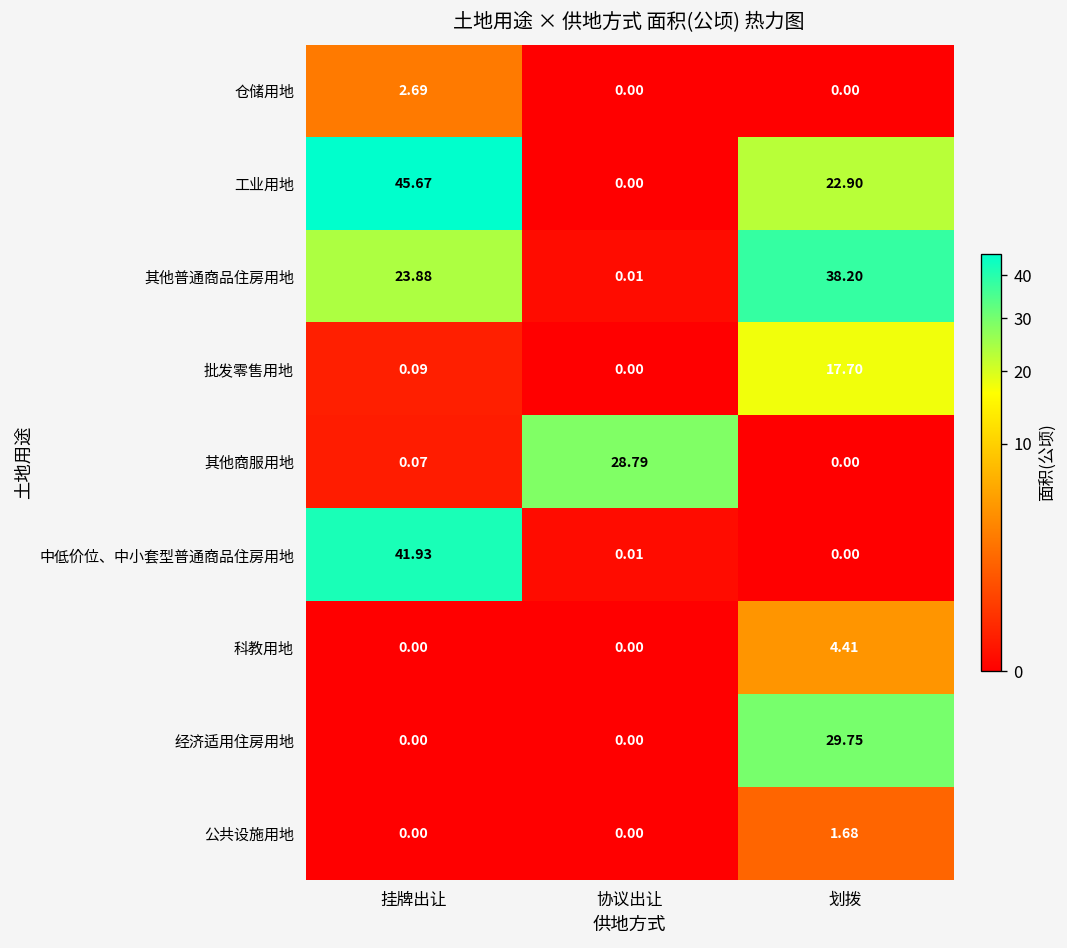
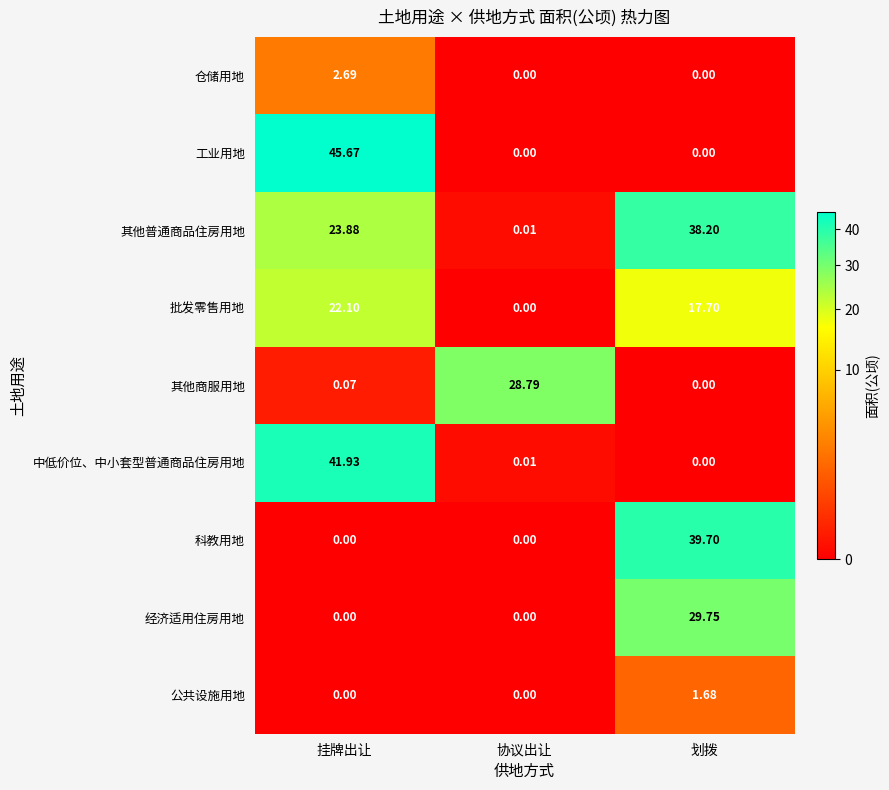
工业用地, 划拨: 22.90 -> 0.00
批发零售用地, 挂牌出让: 0.09 -> 22.10
科教用地, 划拨: 4.41 -> 39.70
